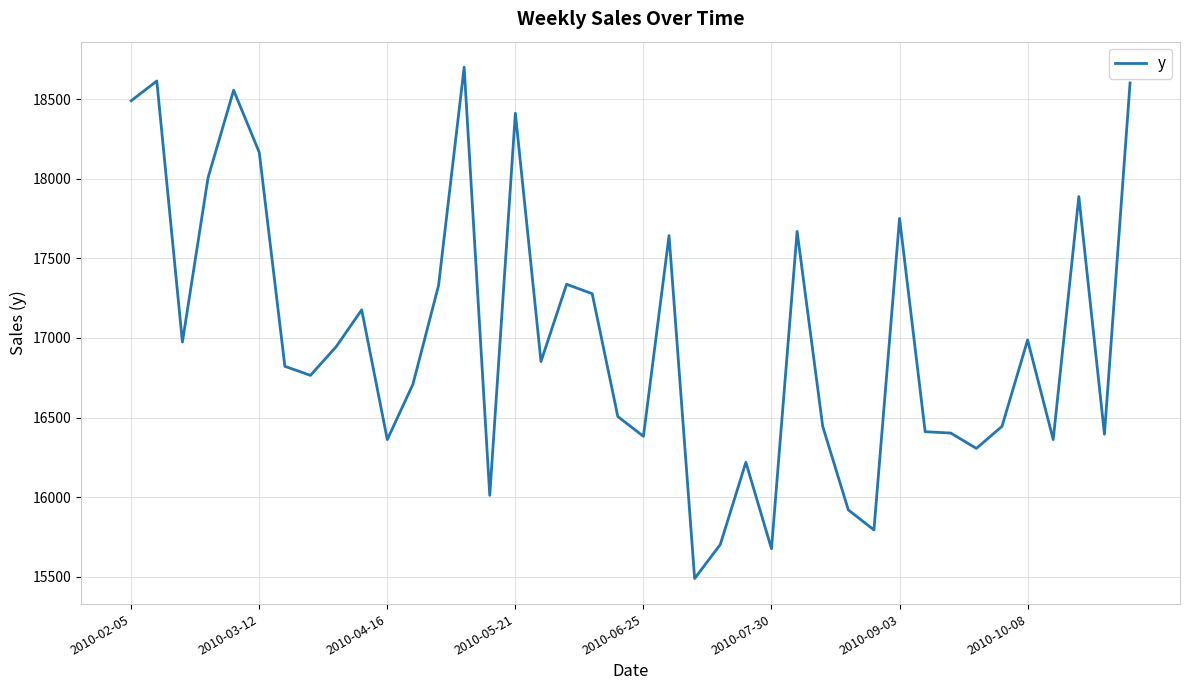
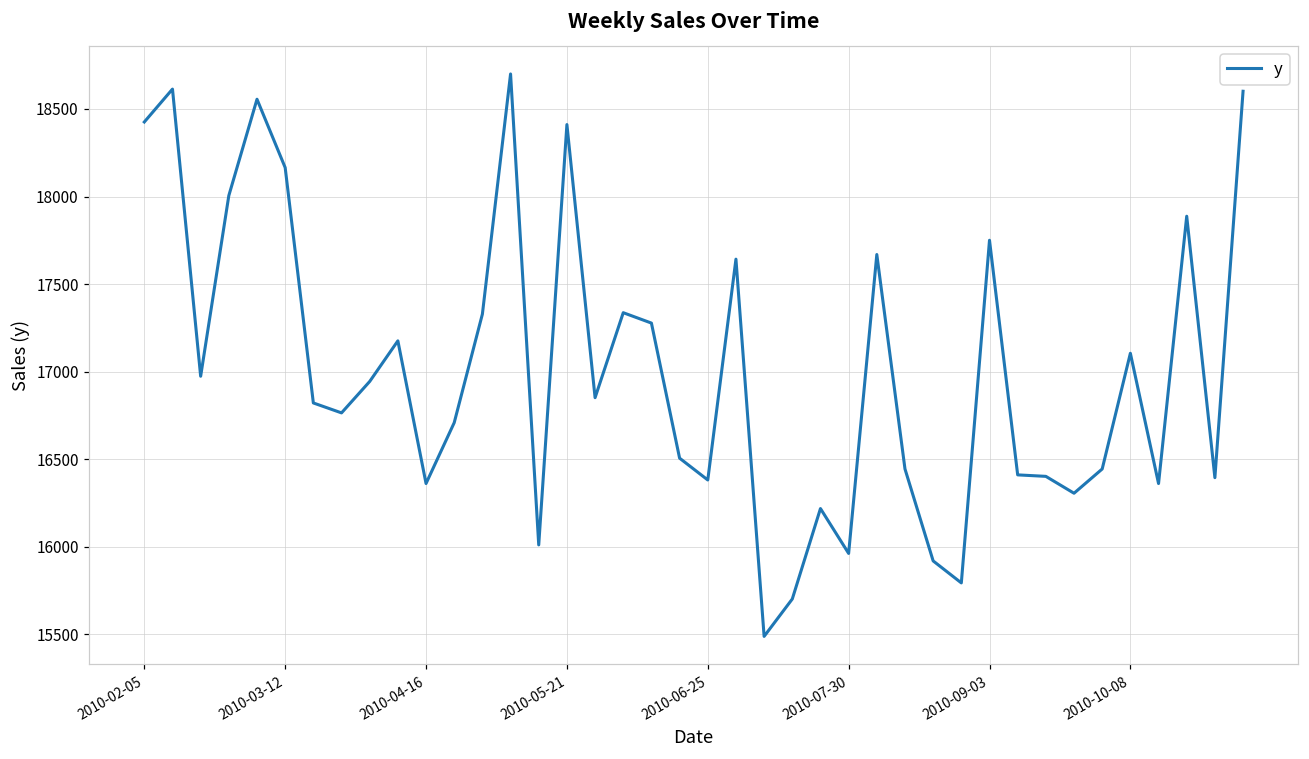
2010-02-05: 18490 -> 18430
2010-07-30: 15680 -> 15960
2010-10-08: 16990 -> 17110
